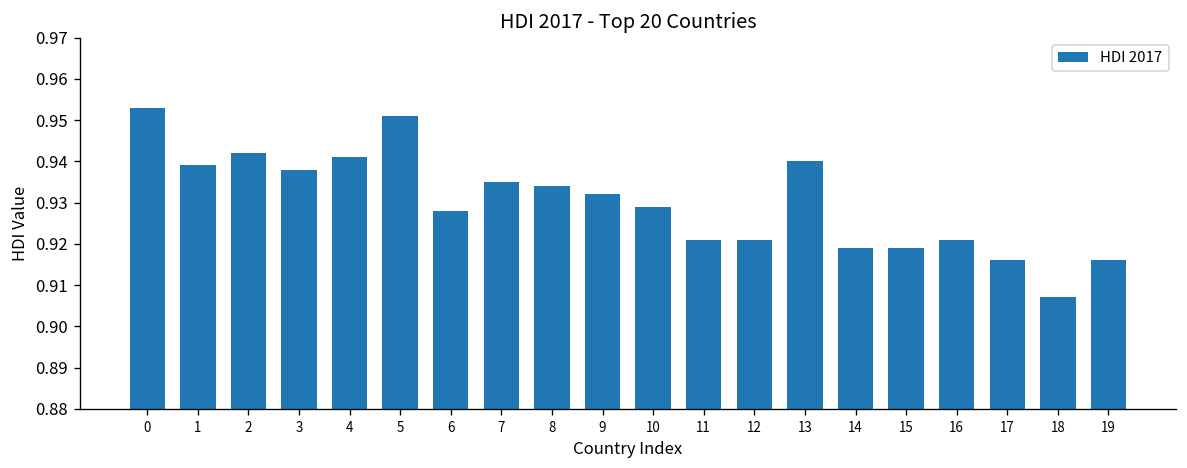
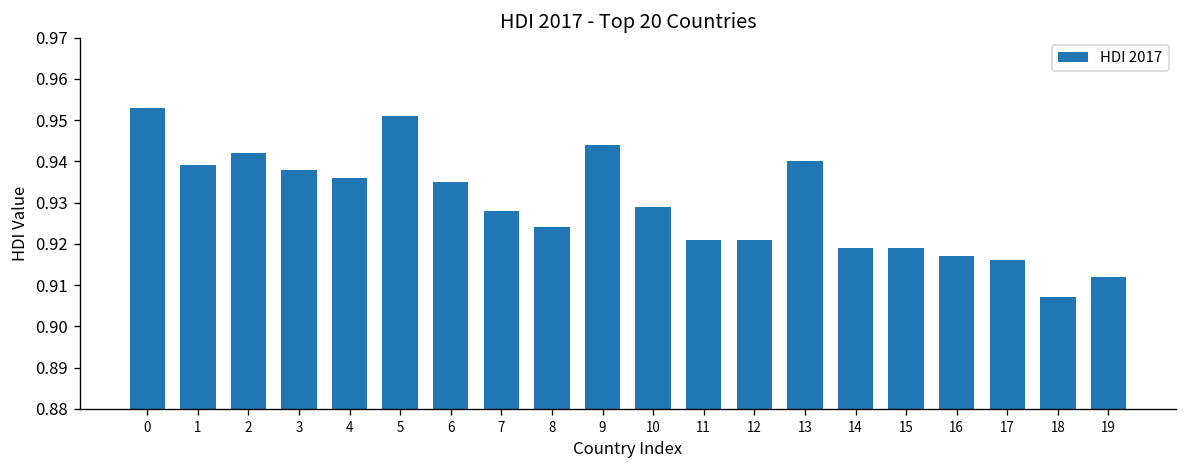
4: 0.941 -> 0.936
6: 0.928 -> 0.935
7: 0.935 -> 0.928
8: 0.934 -> 0.924
9: 0.932 -> 0.944
16: 0.921 -> 0.917
19: 0.916 -> 0.912
